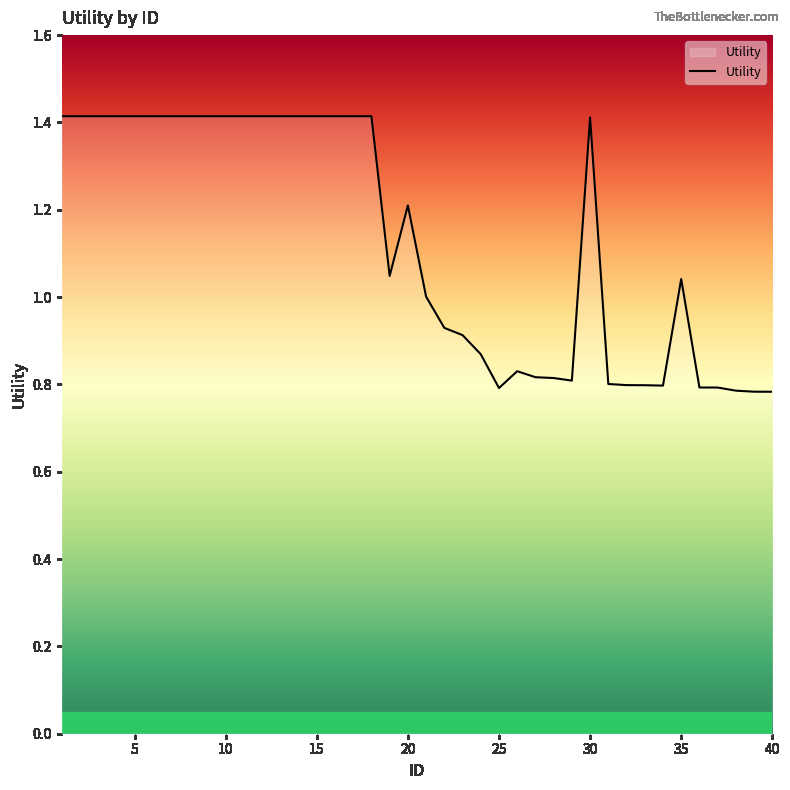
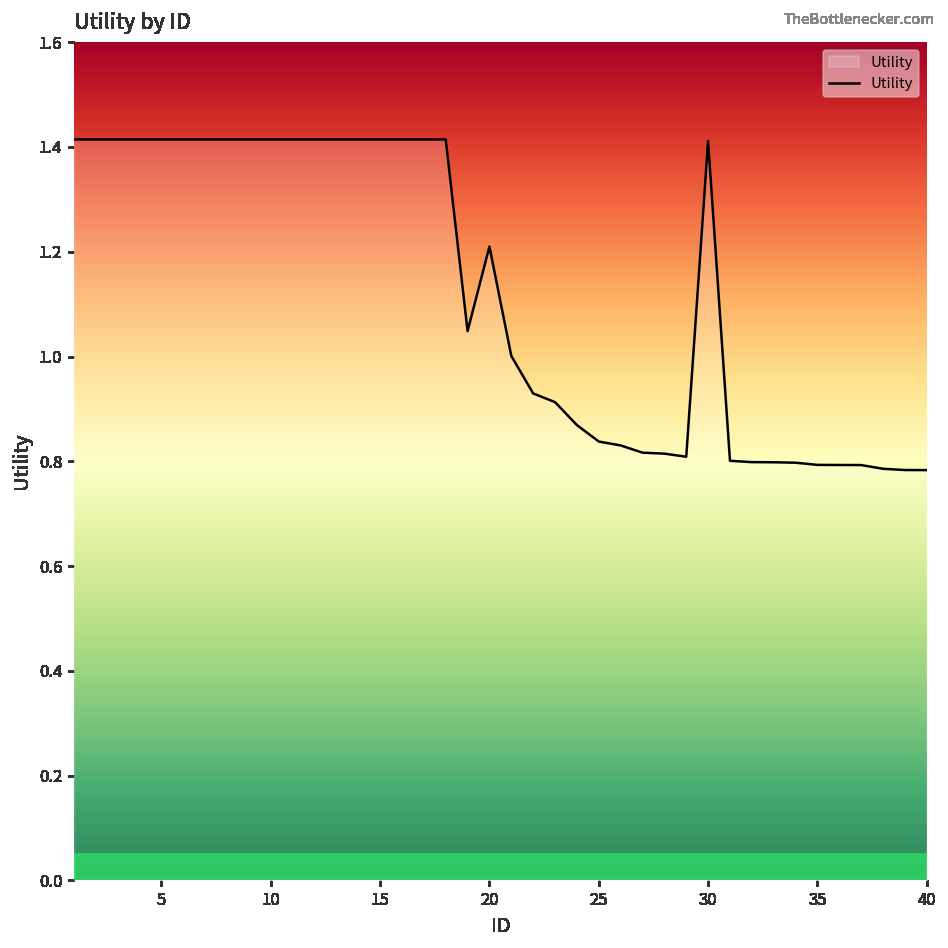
25: 0.79 -> 0.84
35: 1.04 -> 0.79
